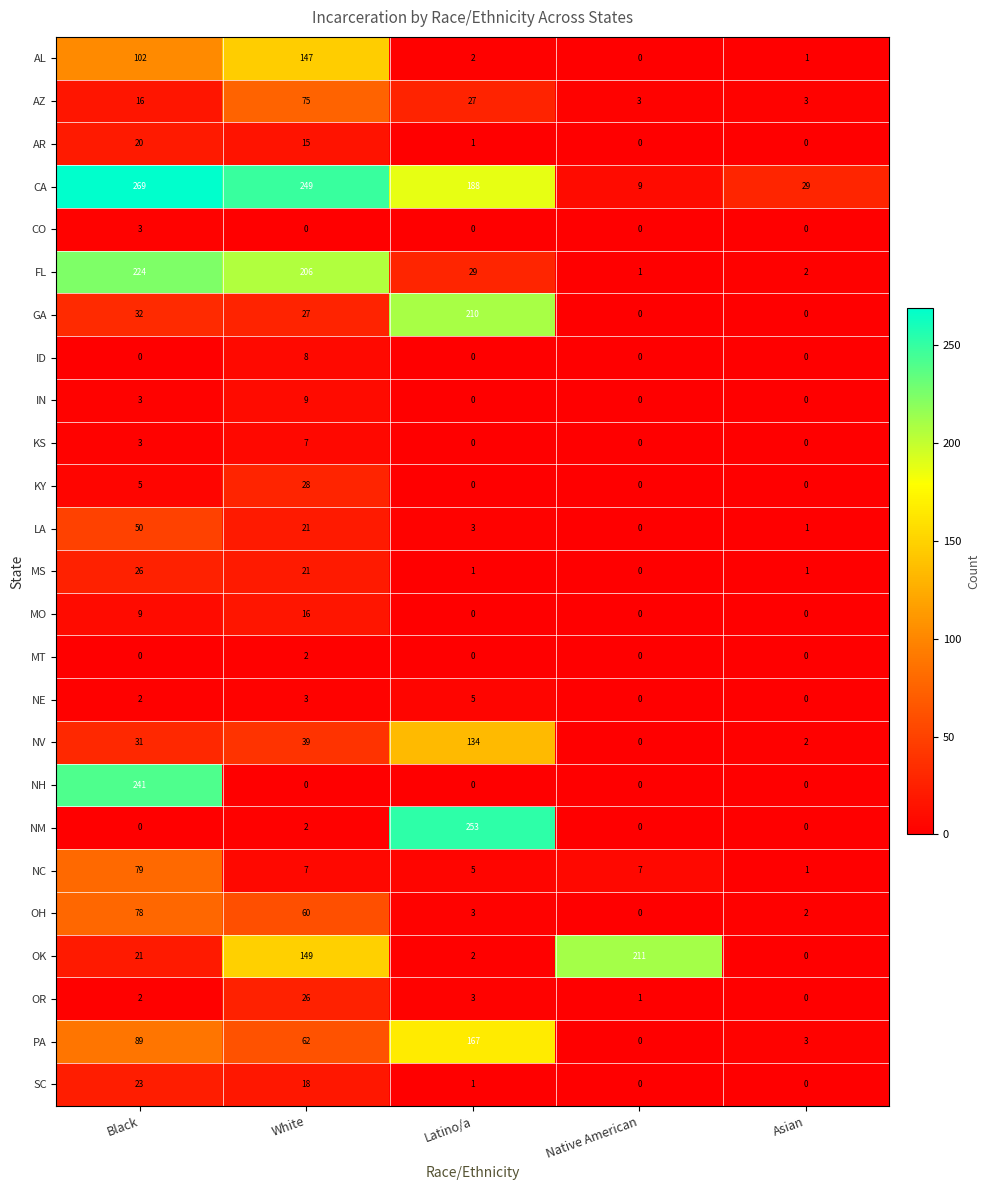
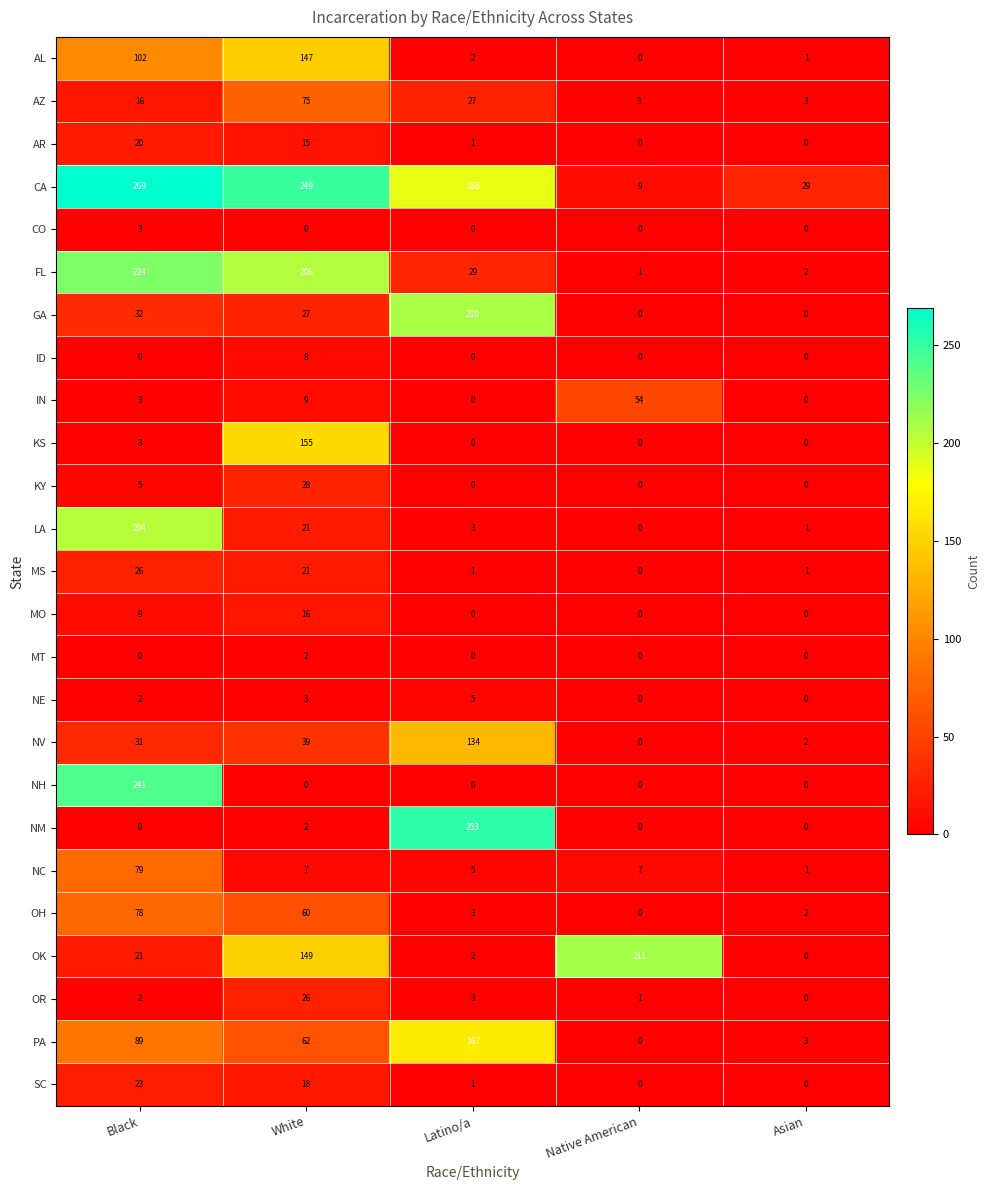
IN, Native American: 0 -> 54
KS, White: 7 -> 155
LA, Black: 50 -> 204
